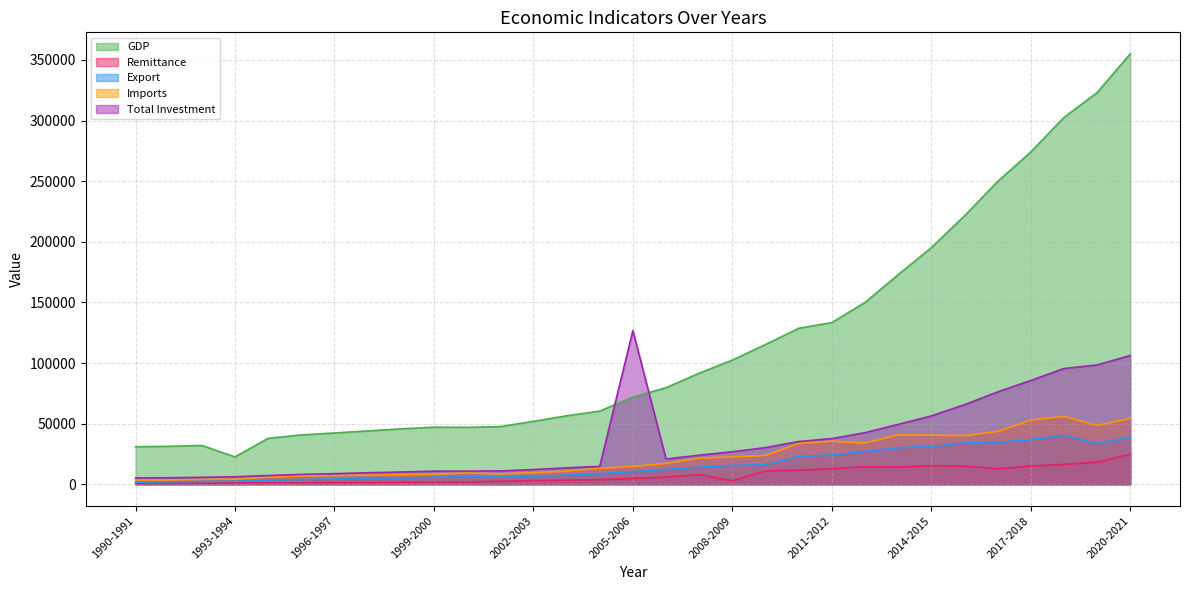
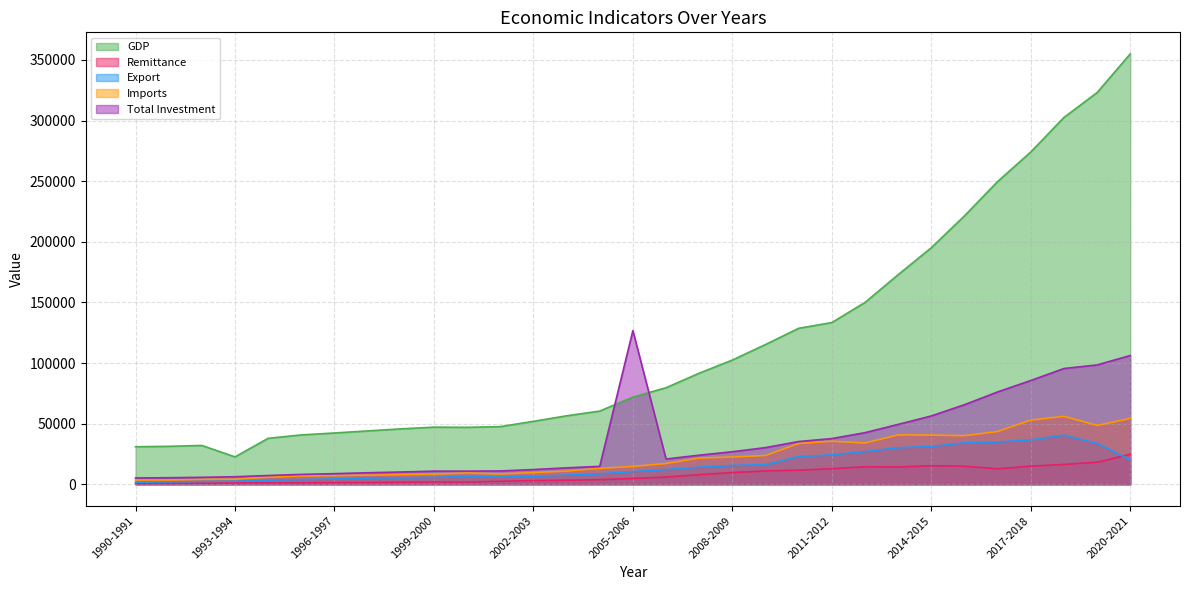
Remittance, 2008-2009: 3000 -> 10000
Export, 2020-2021: 39000 -> 20000
